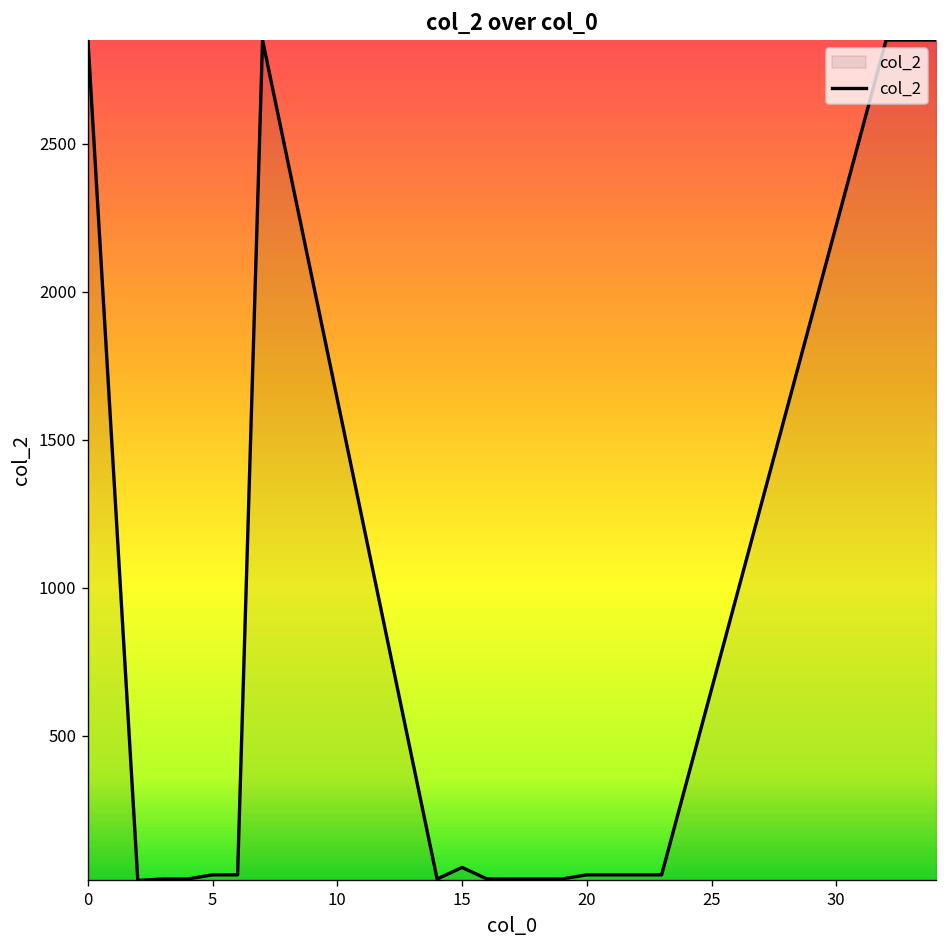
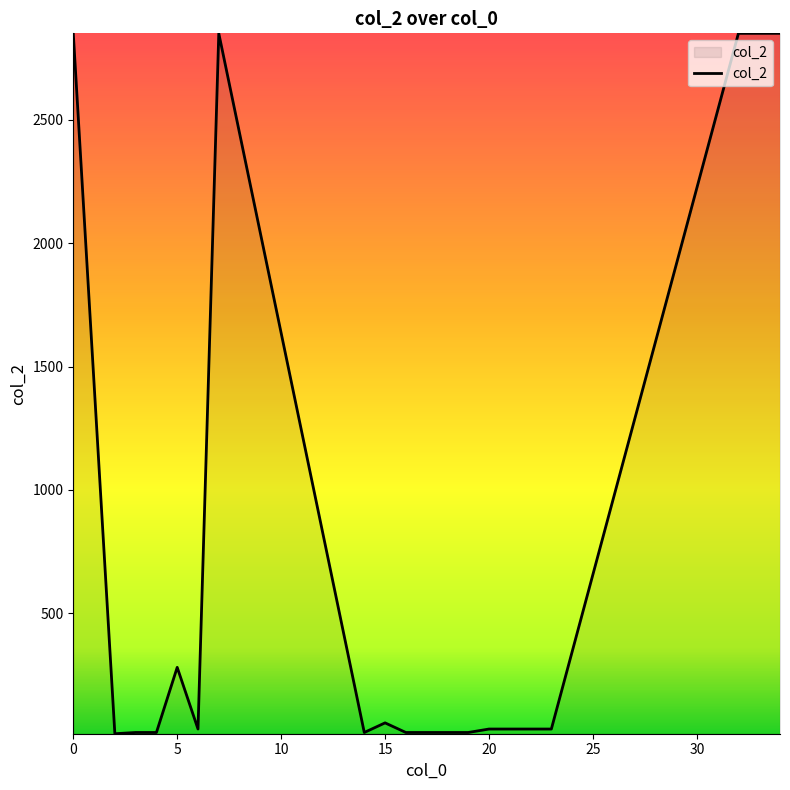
5: 30 -> 280
